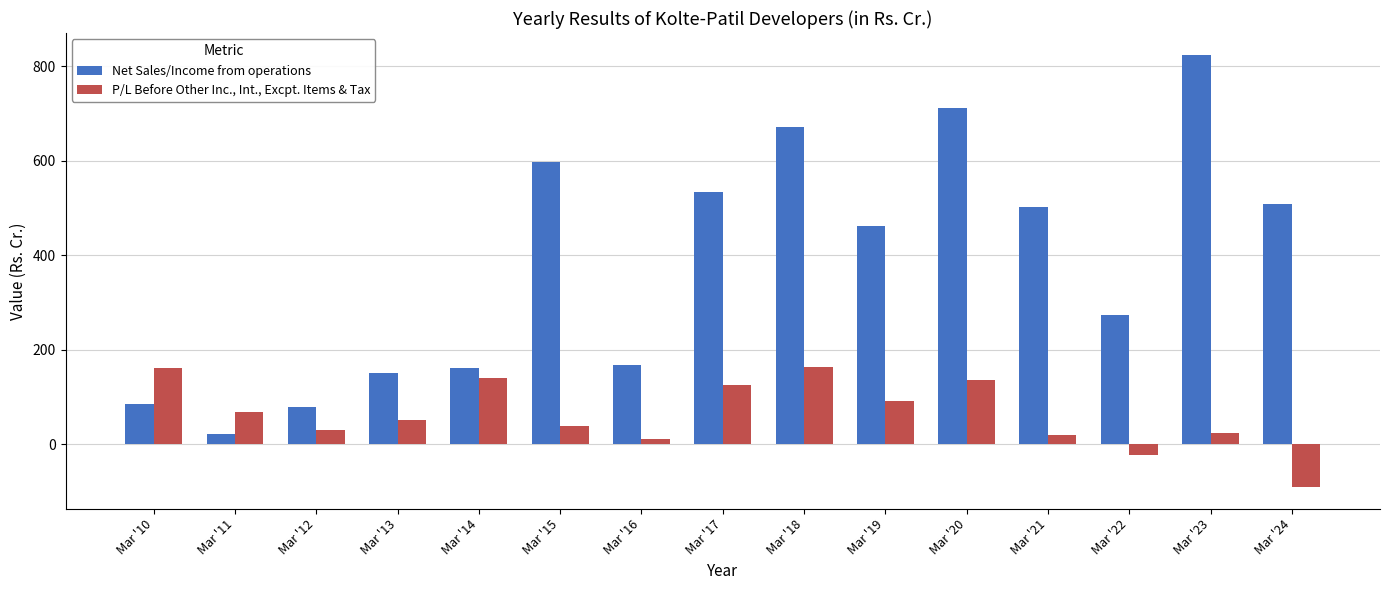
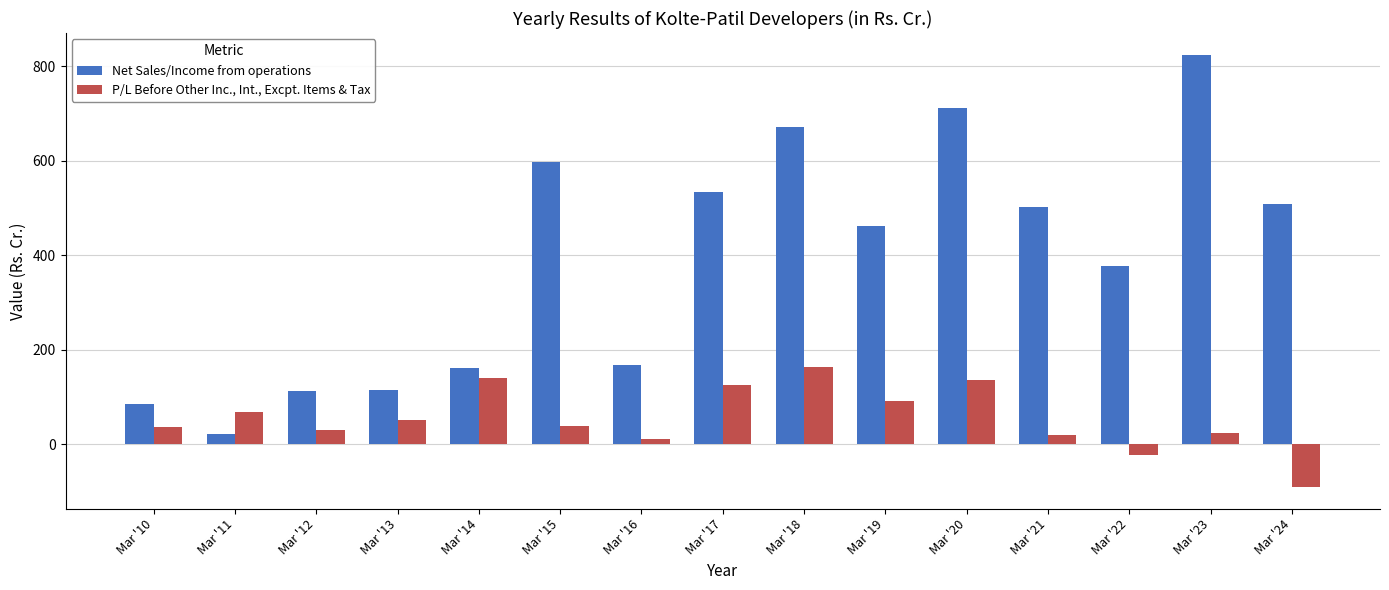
P/L Before Other Inc., Int., Excpt. Items & Tax, Mar '10: 160 -> 40
Net Sales/Income from operations, Mar '12: 80 -> 110
Net Sales/Income from operations, Mar '13: 150 -> 110
Net Sales/Income from operations, Mar '22: 270 -> 380
